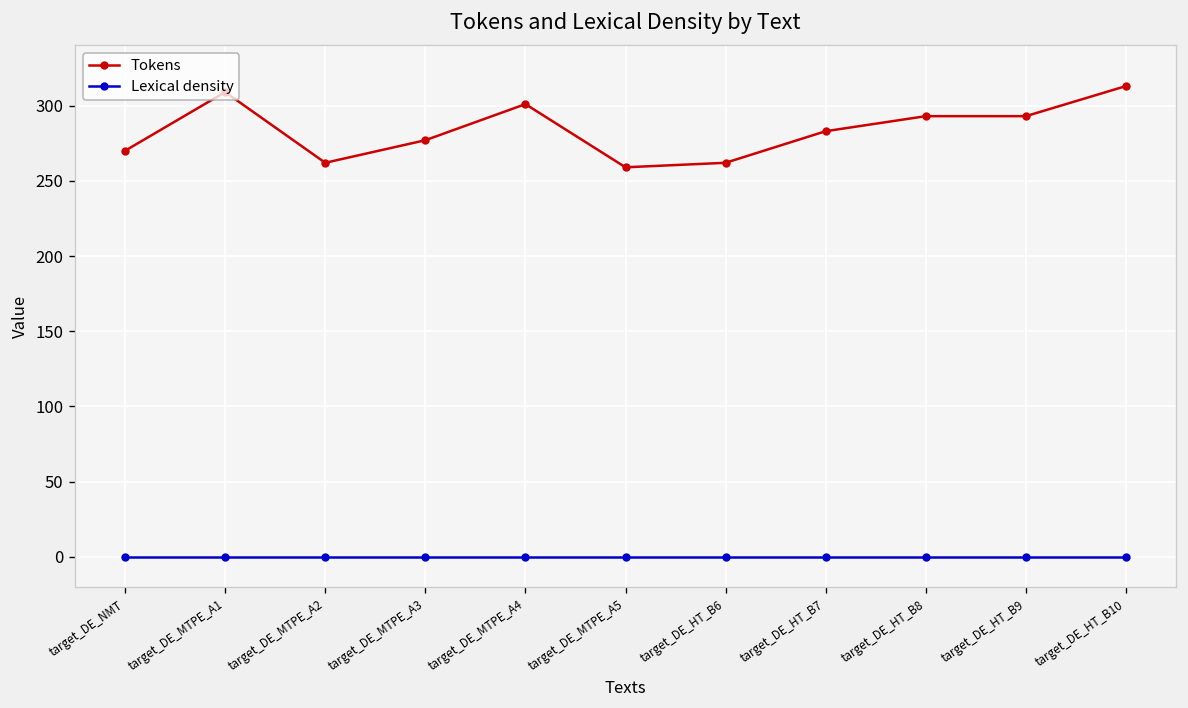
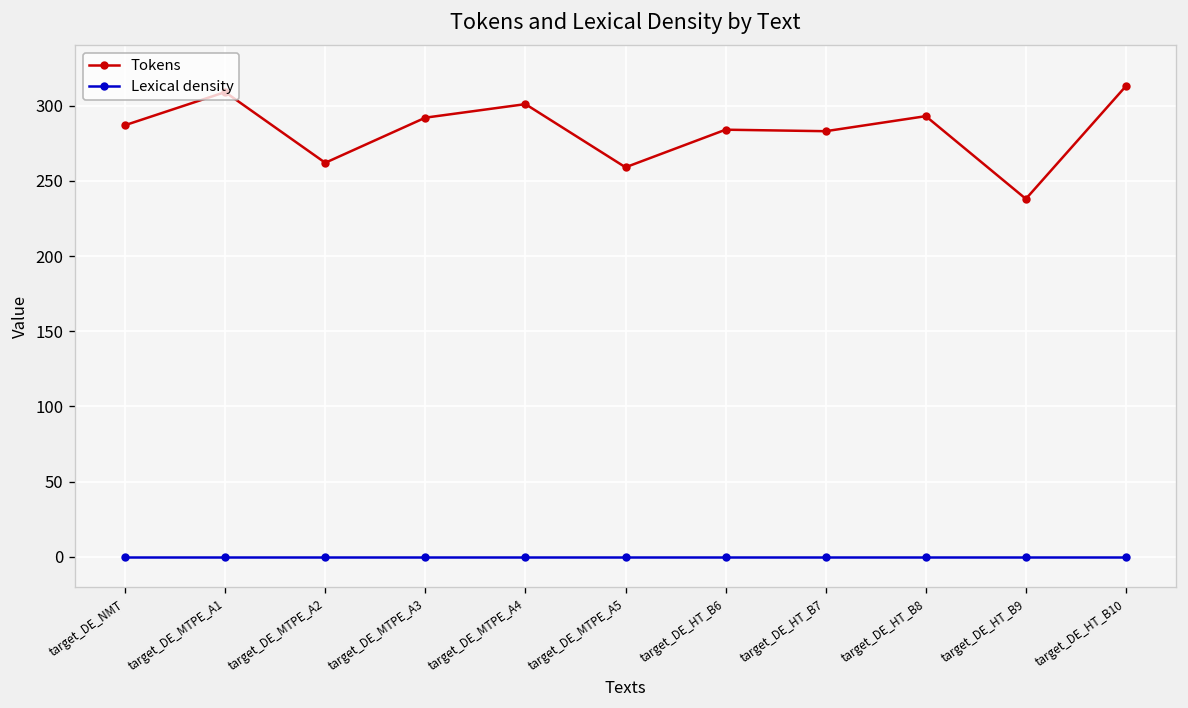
Tokens, target_DE_NMT: 270 -> 287
Tokens, target_DE_MTPE_A3: 277 -> 292
Tokens, target_DE_HT_B6: 262 -> 284
Tokens, target_DE_HT_B9: 293 -> 238
